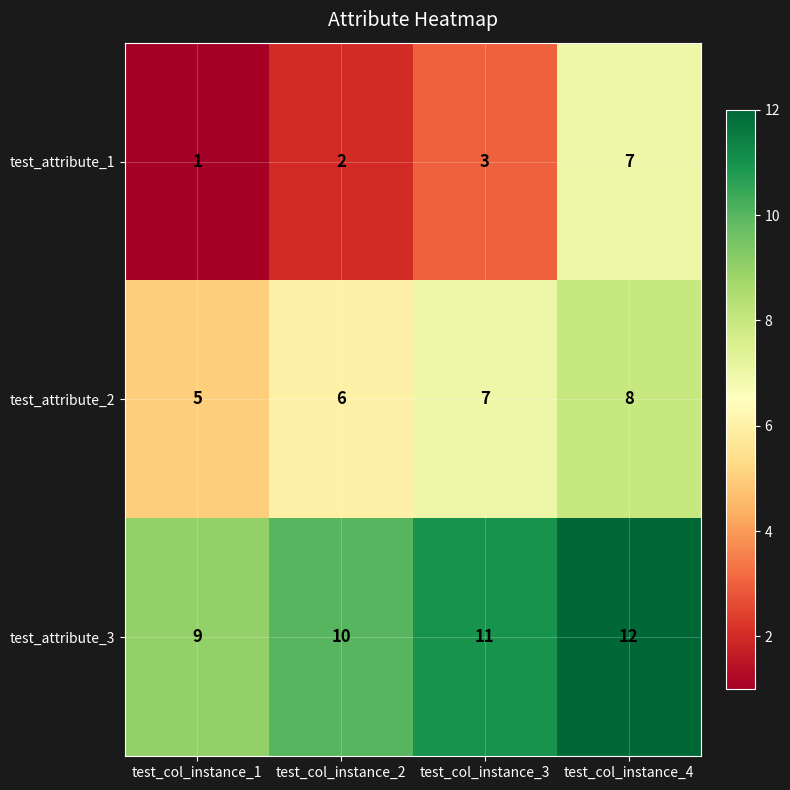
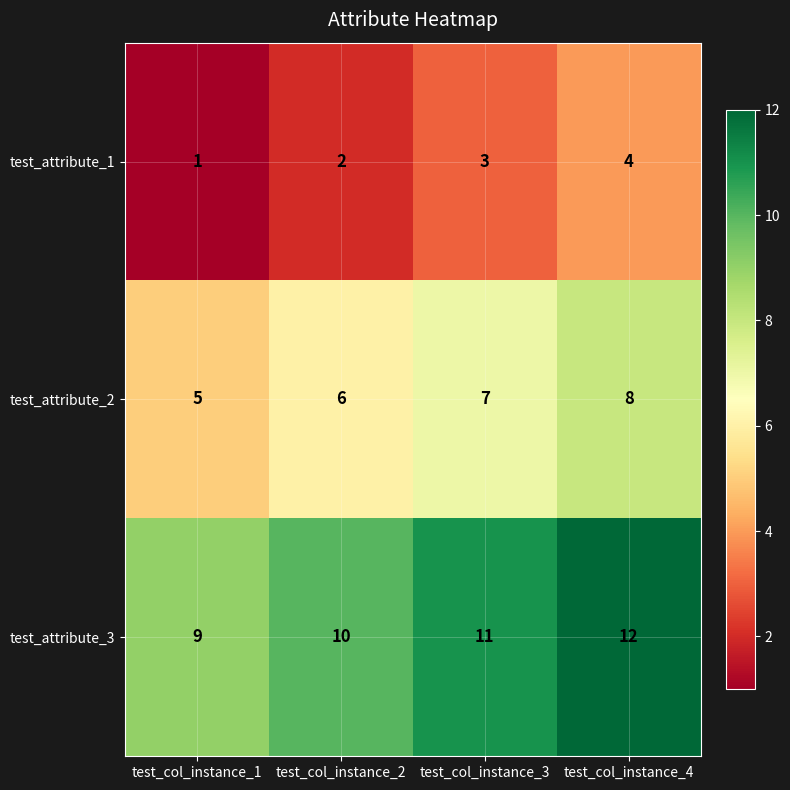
test_attribute_1, test_col_instance_4: 7 -> 4
